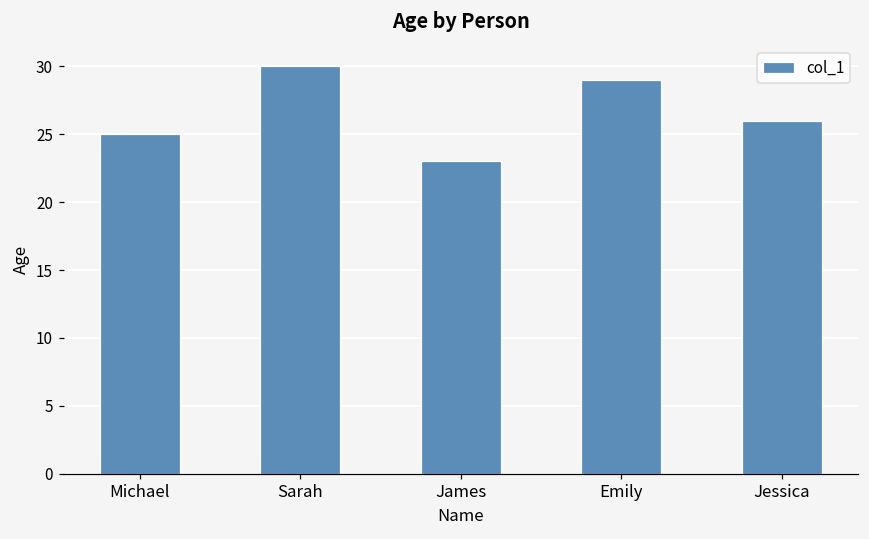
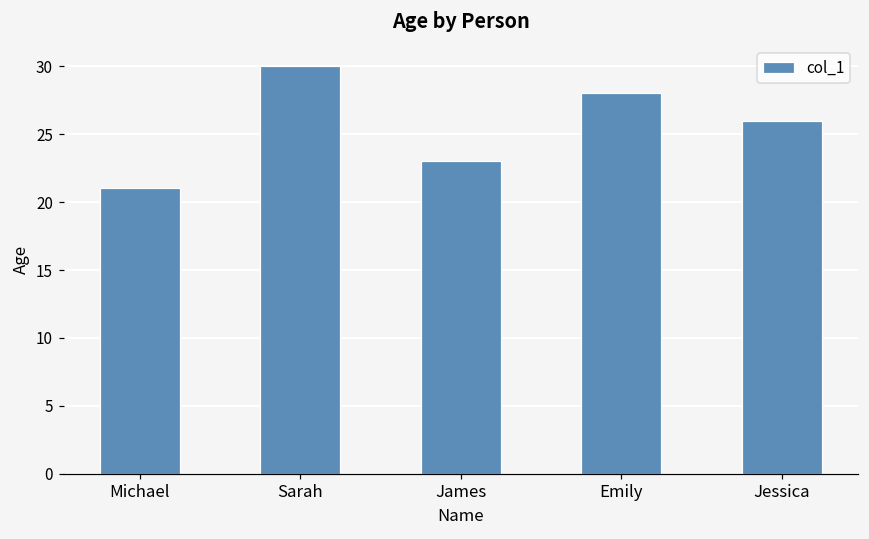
Michael: 25 -> 21
Emily: 29 -> 28
